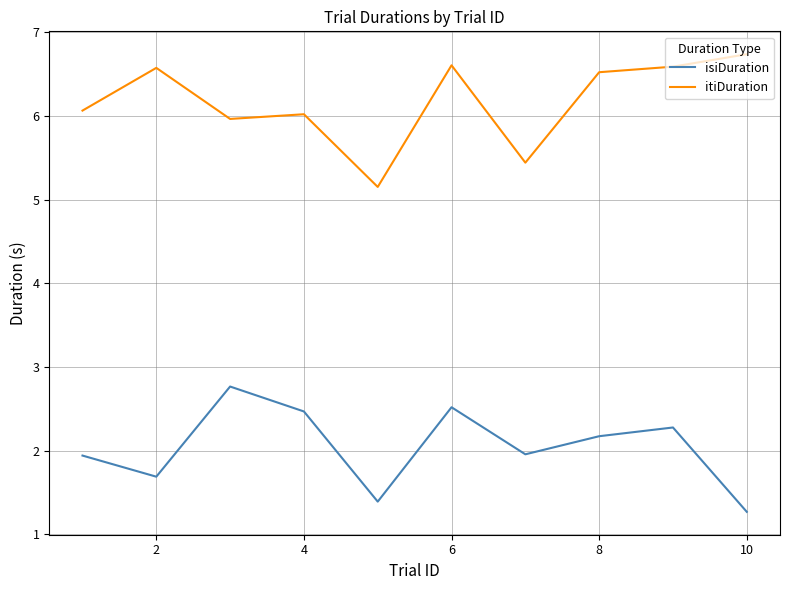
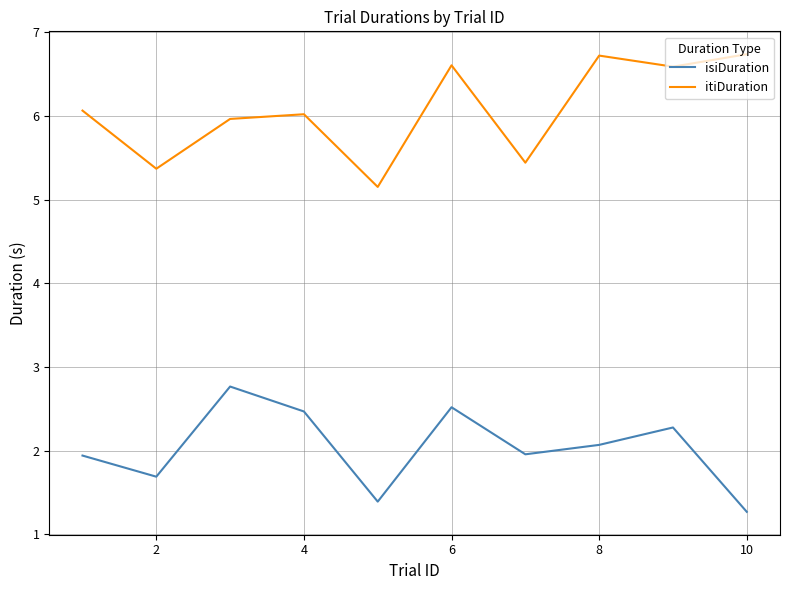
itiDuration, 2: 6.6 -> 5.4
isiDuration, 8: 2.2 -> 2.1
itiDuration, 8: 6.5 -> 6.7
